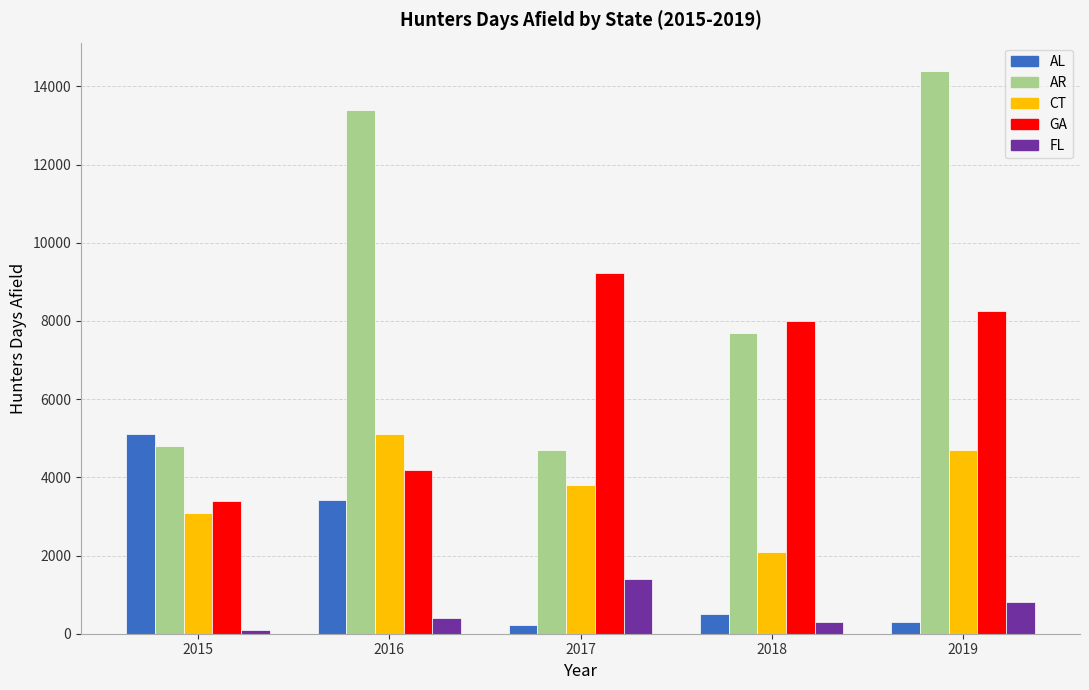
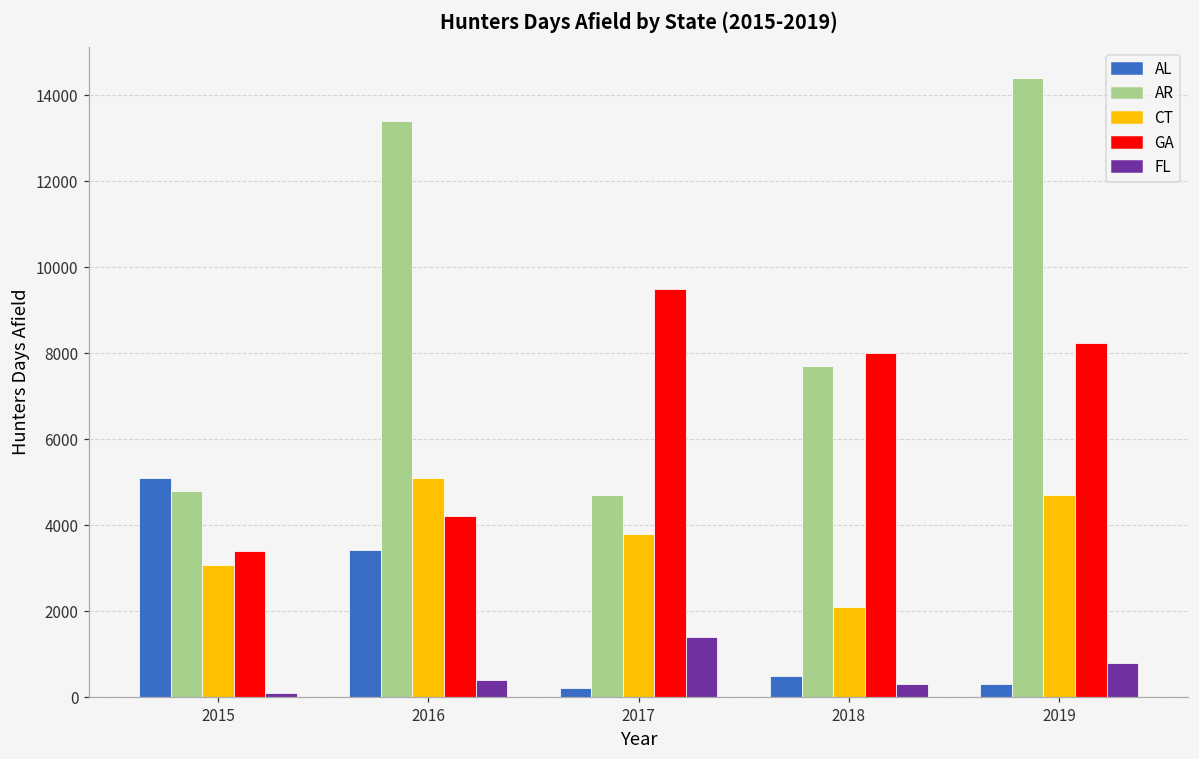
GA, 2017: 9200 -> 9500
